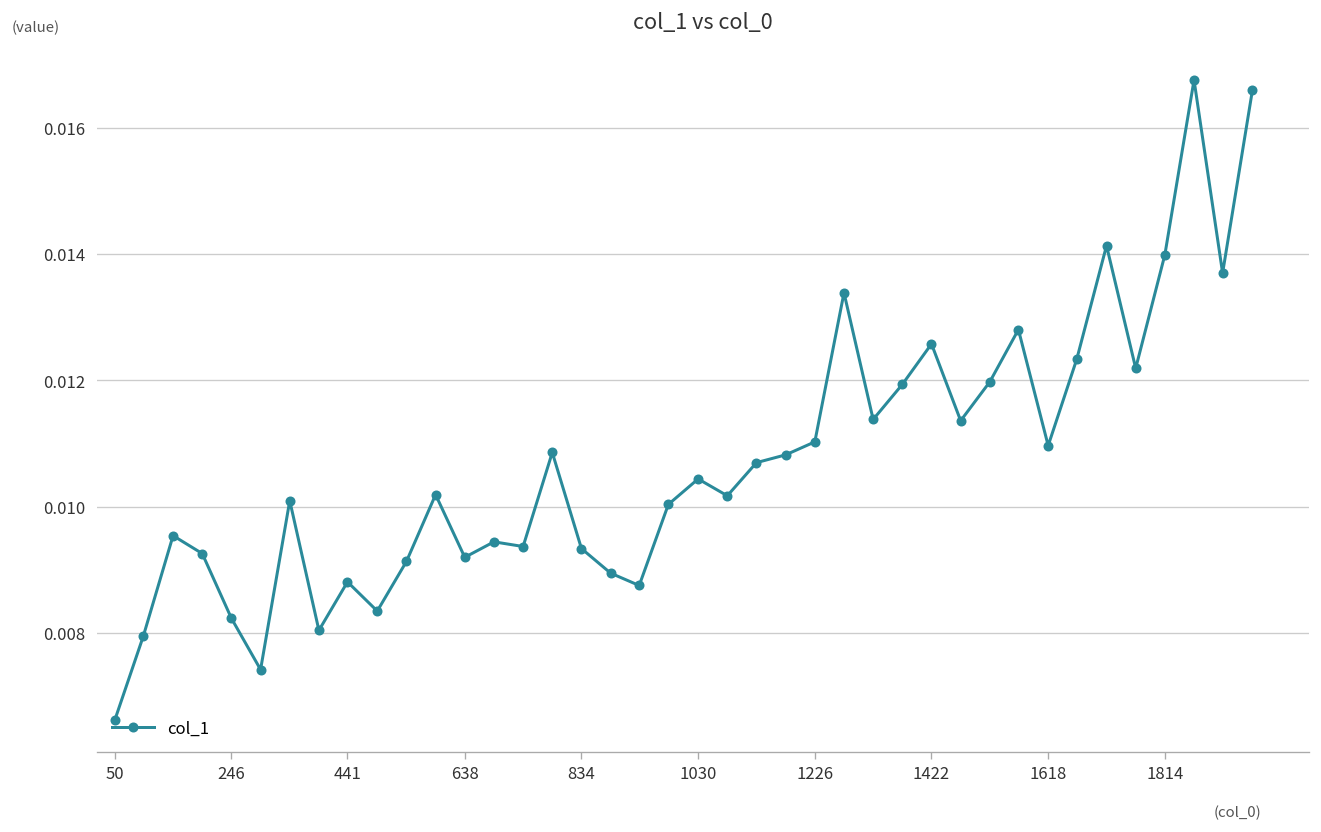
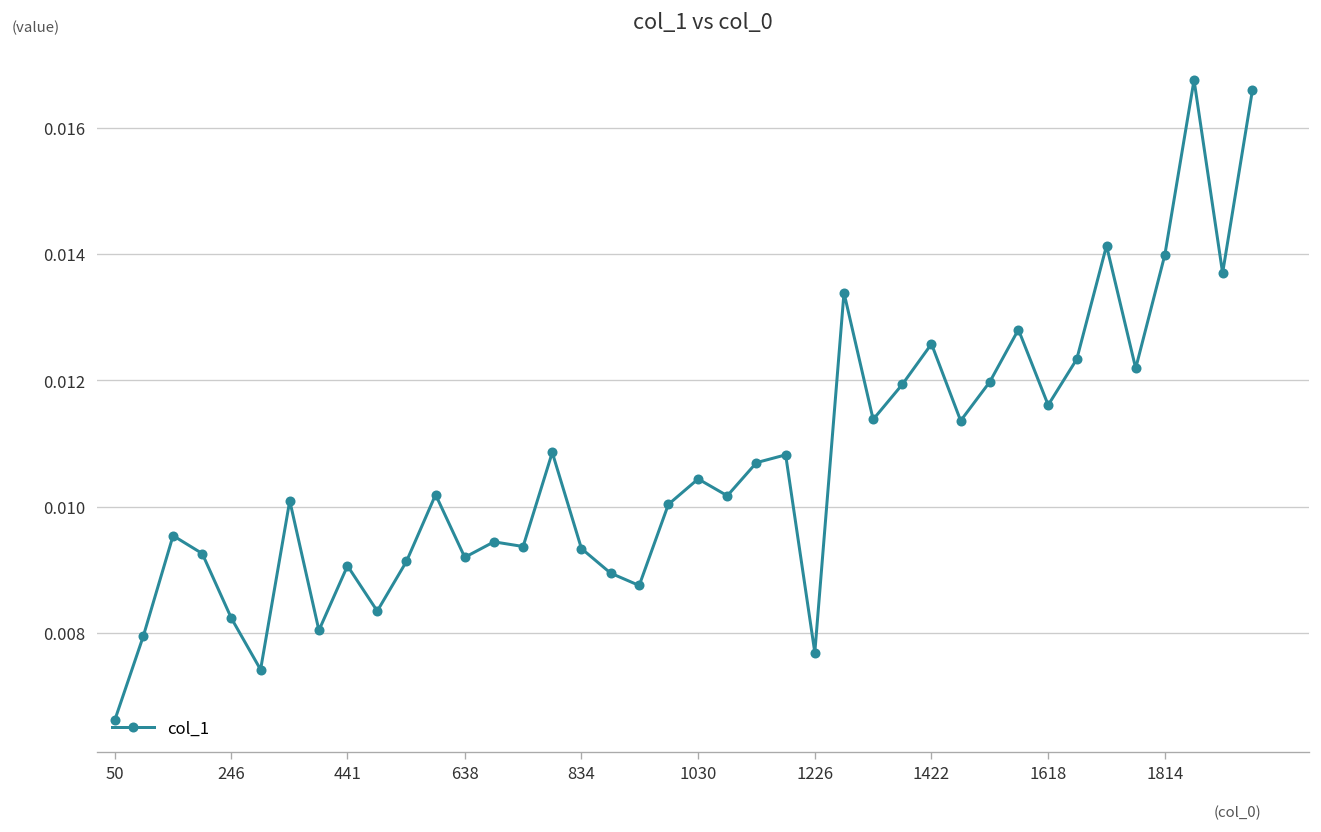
441: 0.0088 -> 0.0091
1226: 0.0110 -> 0.0077
1618: 0.0110 -> 0.0116
